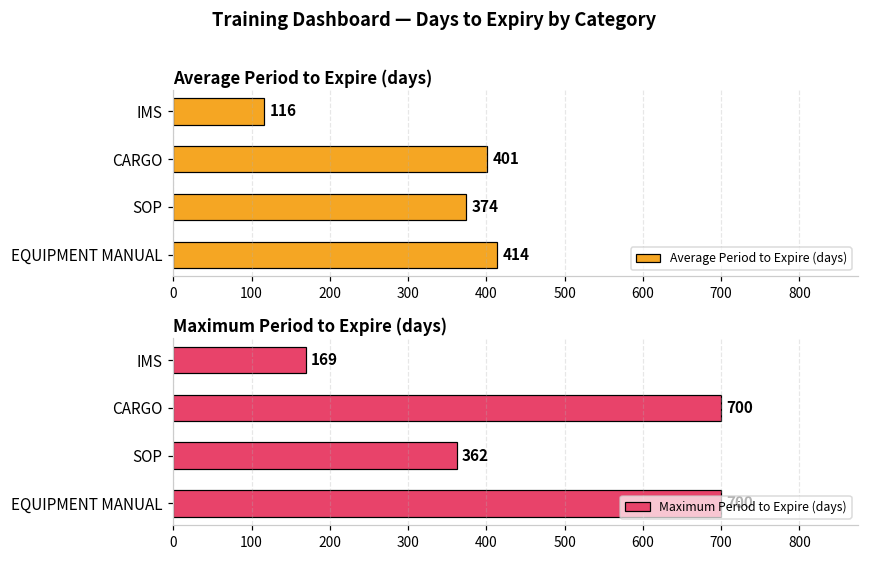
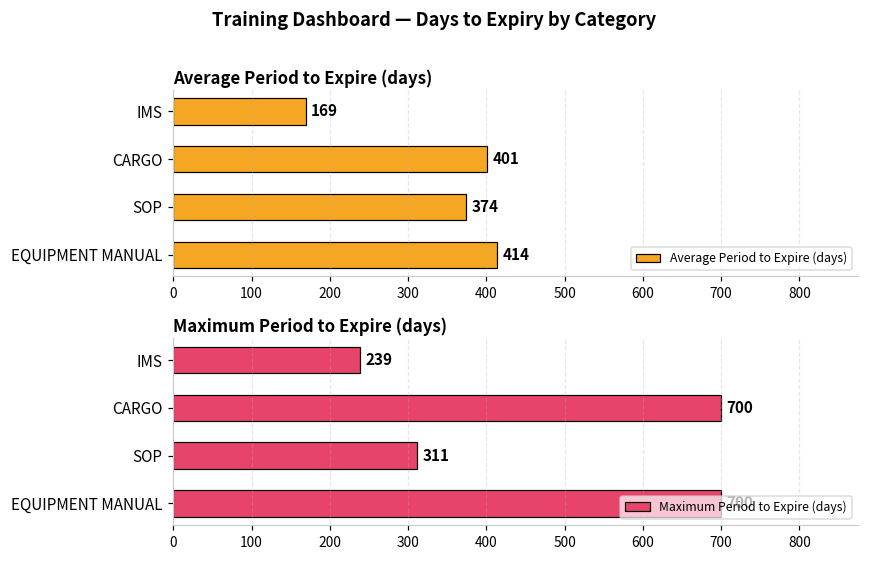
Average Period to Expire (days), IMS: 116 -> 169
Maximum Period to Expire (days), IMS: 169 -> 239
Maximum Period to Expire (days), SOP: 362 -> 311
